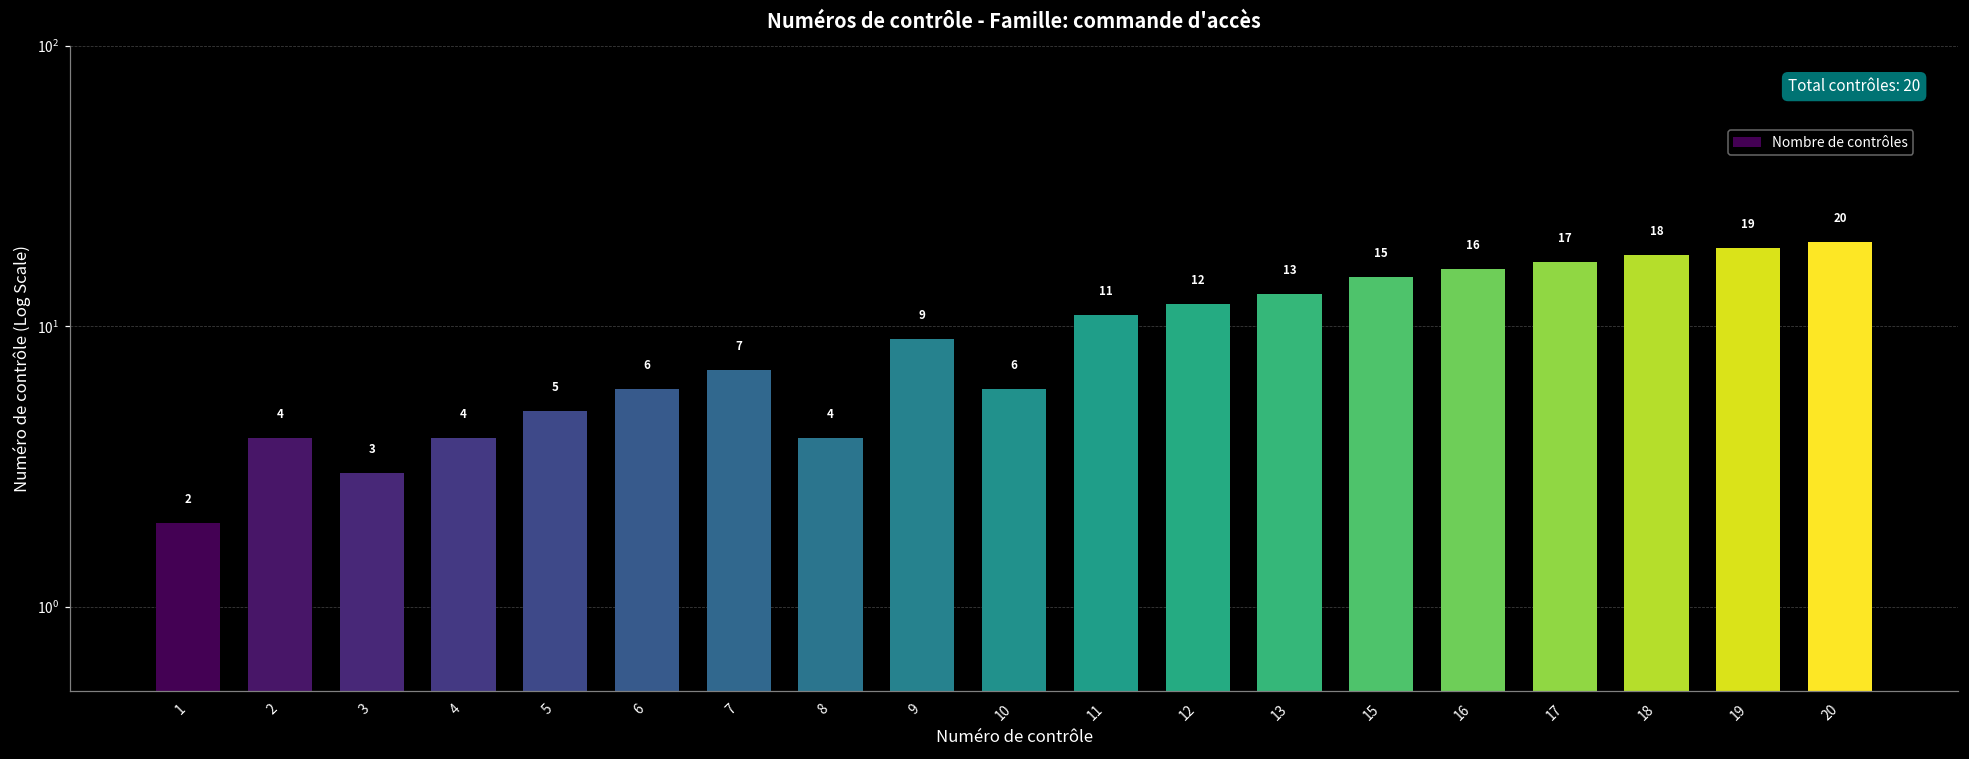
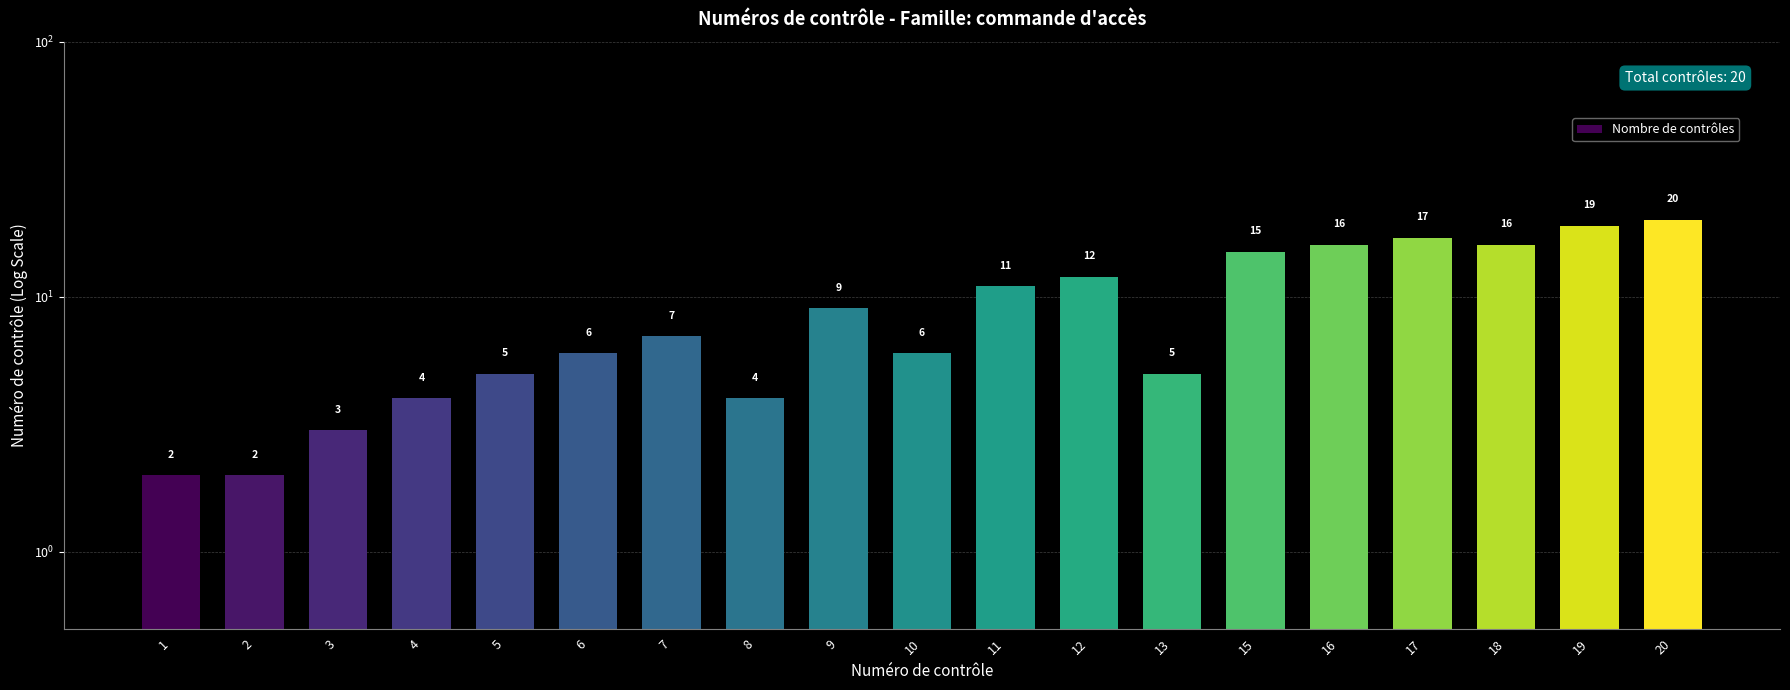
2: 4 -> 2
13: 13 -> 5
18: 18 -> 16
